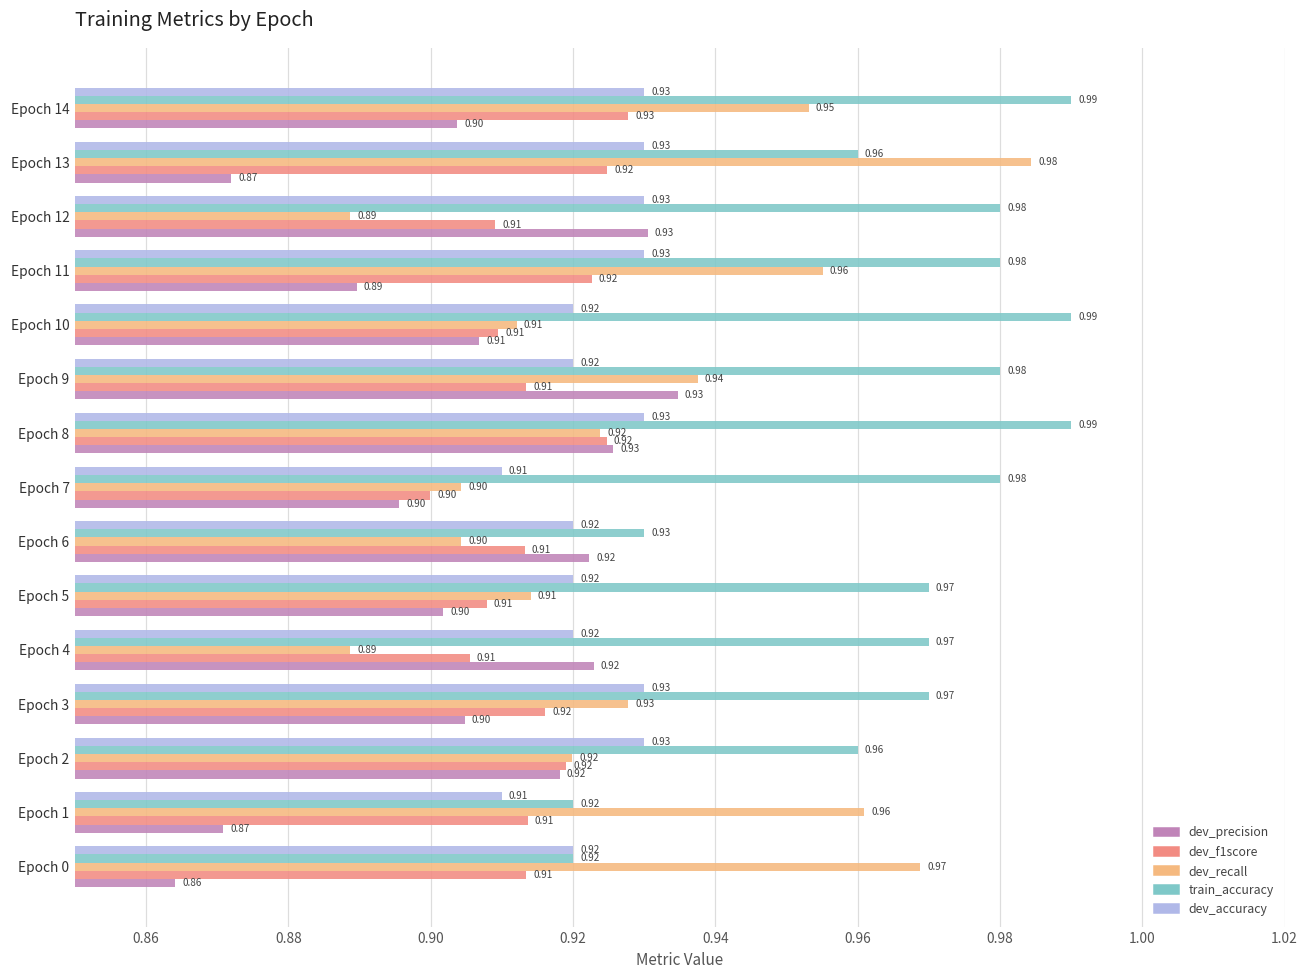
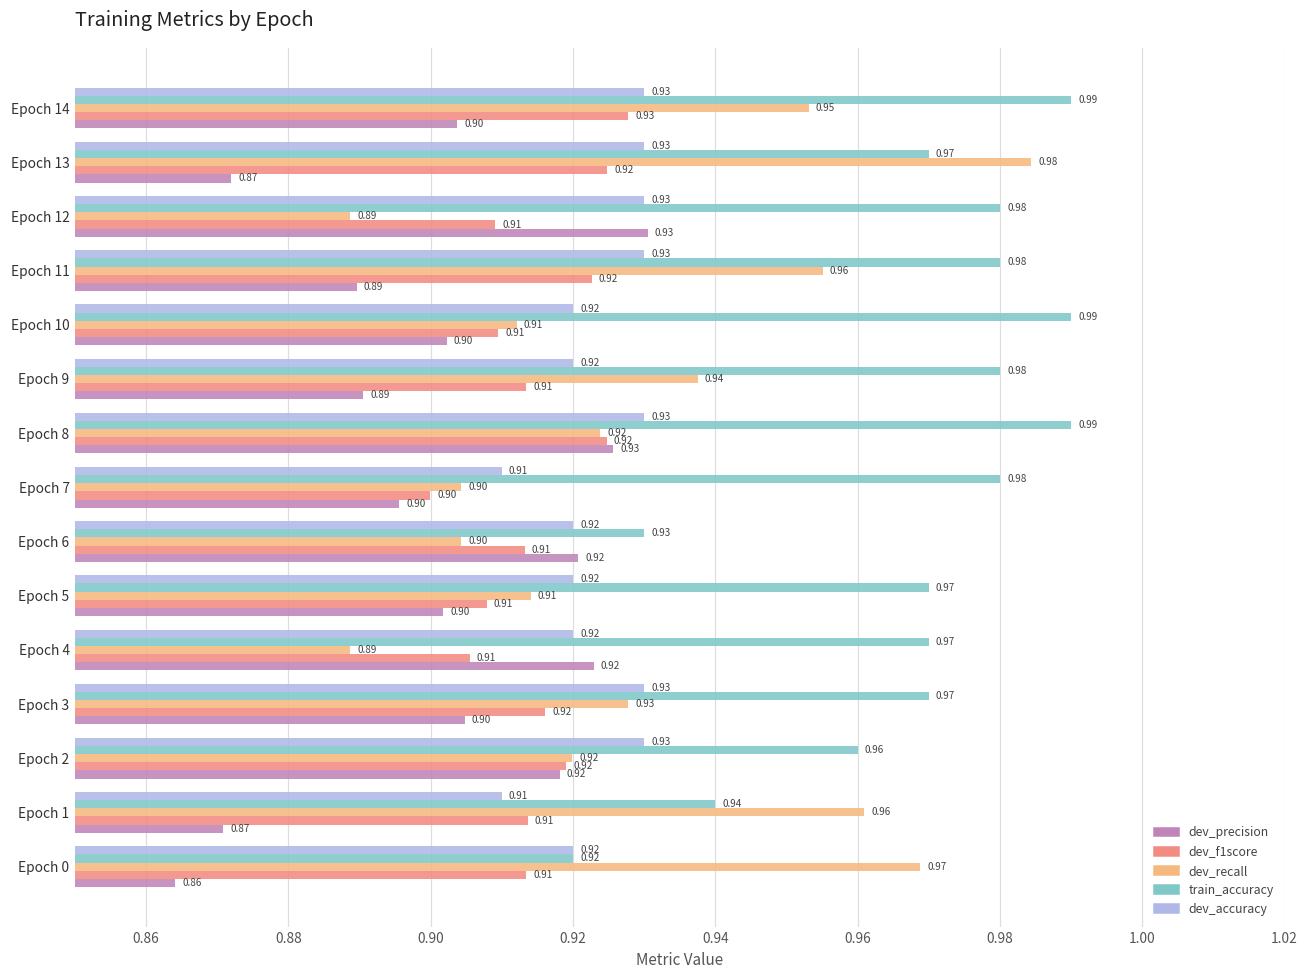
train_accuracy, Epoch 13: 0.96 -> 0.97
dev_precision, Epoch 10: 0.91 -> 0.90
dev_precision, Epoch 9: 0.93 -> 0.89
dev_precision, Epoch 6: 0.922 -> 0.921
train_accuracy, Epoch 1: 0.92 -> 0.94
